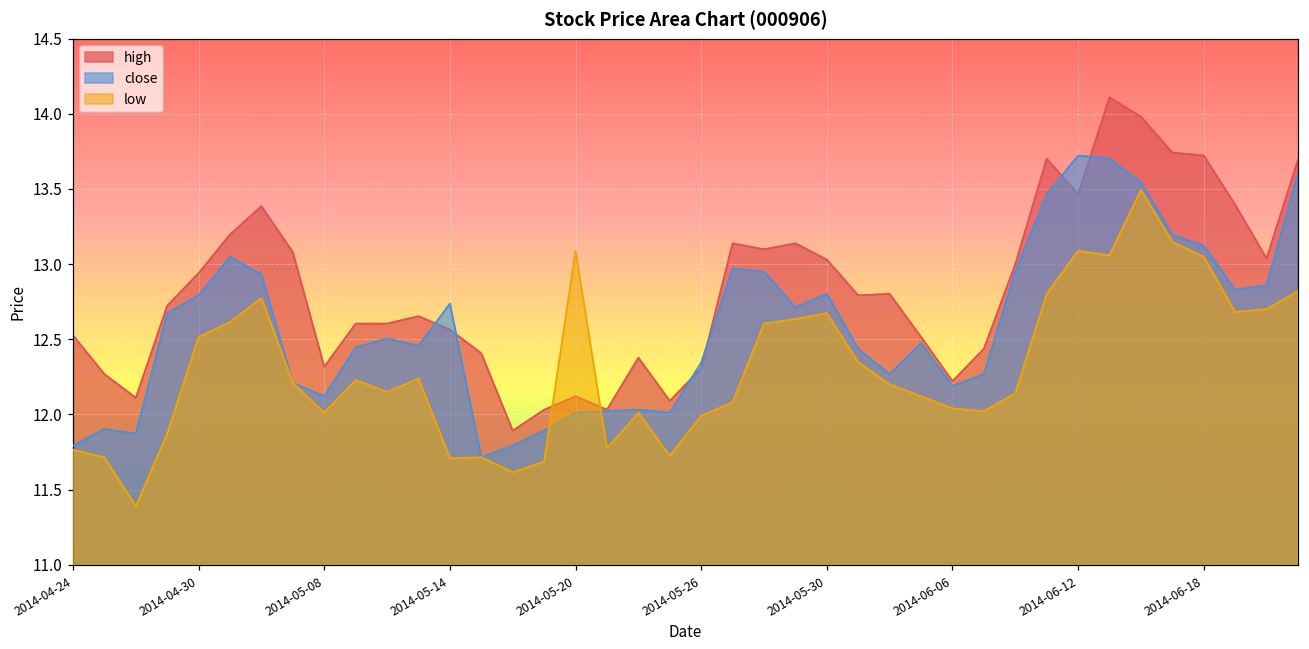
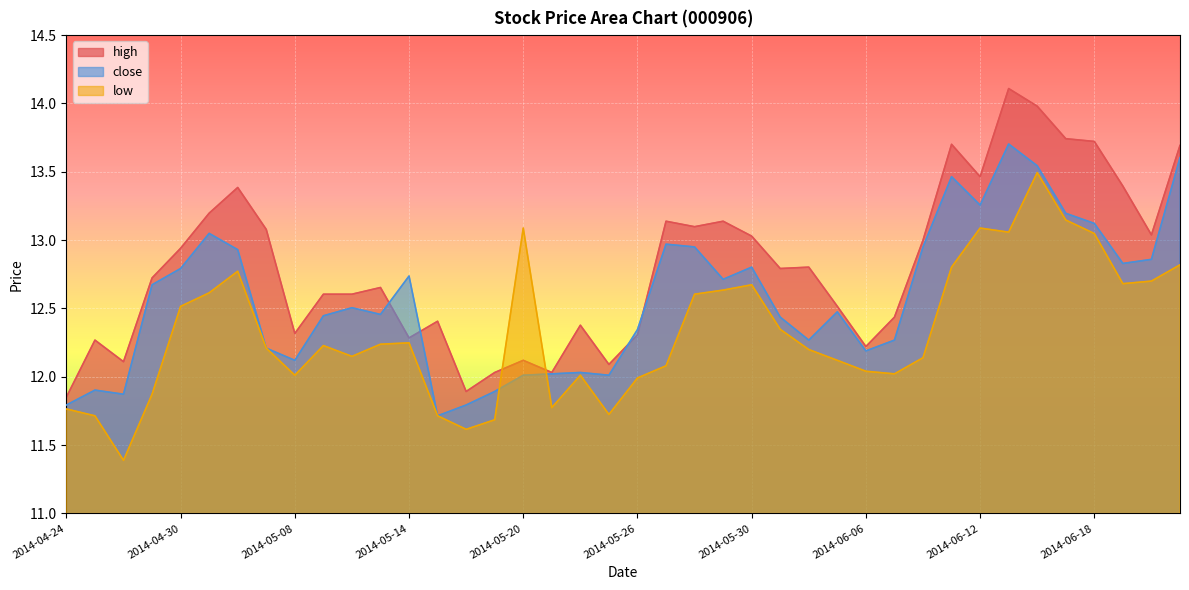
high, 2014-04-24: 12.53 -> 11.85
high, 2014-05-14: 12.56 -> 12.28
low, 2014-05-14: 11.71 -> 12.25
close, 2014-06-12: 13.72 -> 13.26
